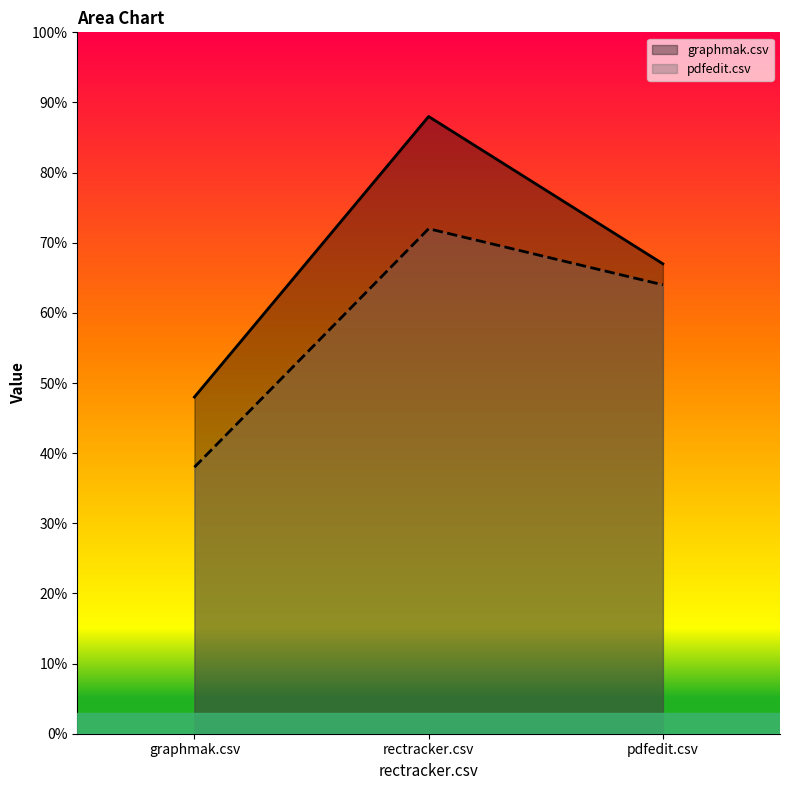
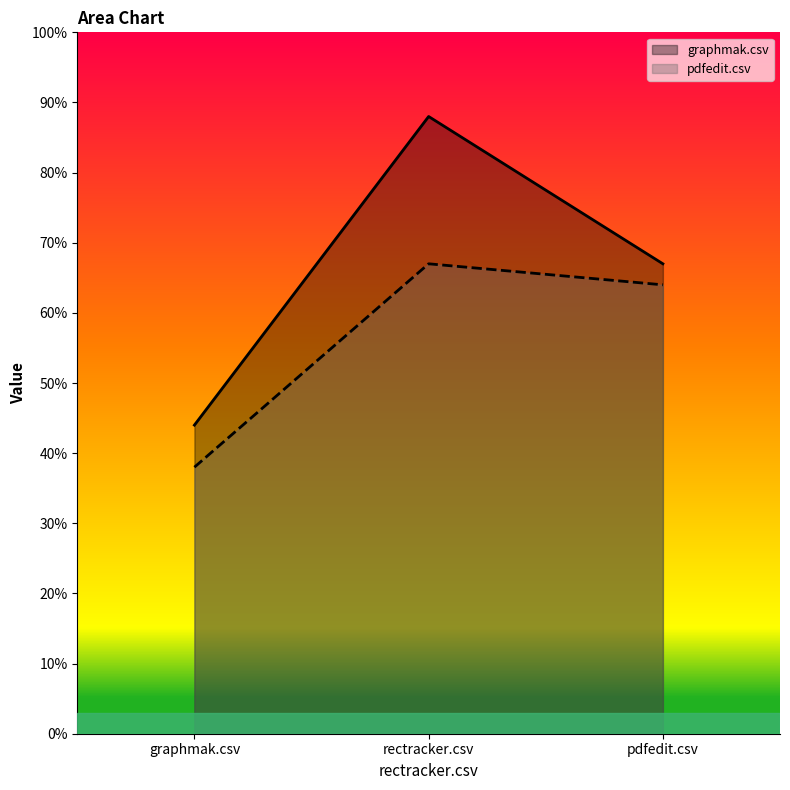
graphmak.csv, graphmak.csv: 48% -> 44%
pdfedit.csv, rectracker.csv: 72% -> 67%
